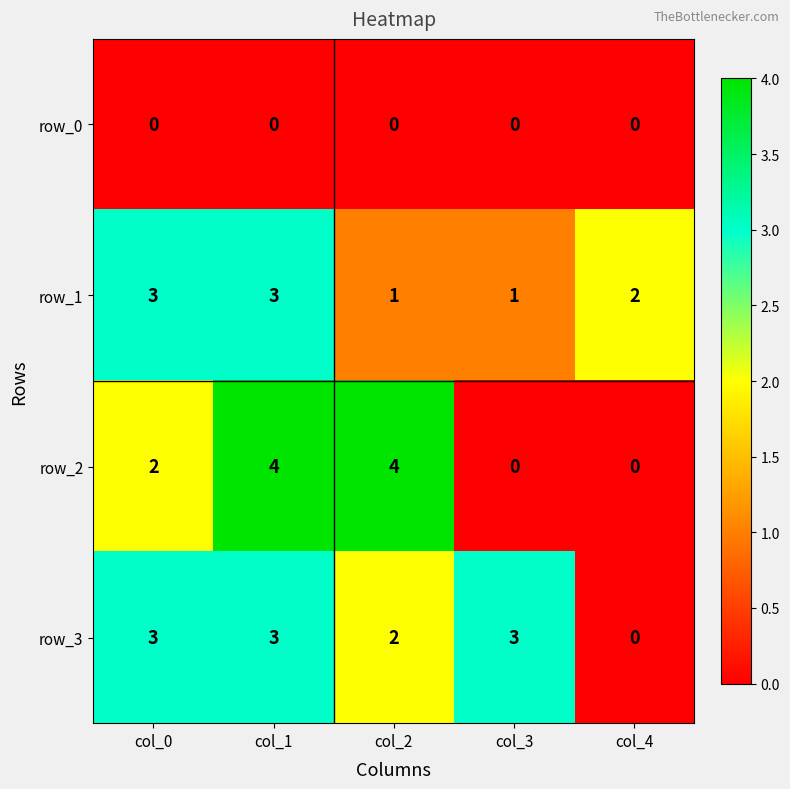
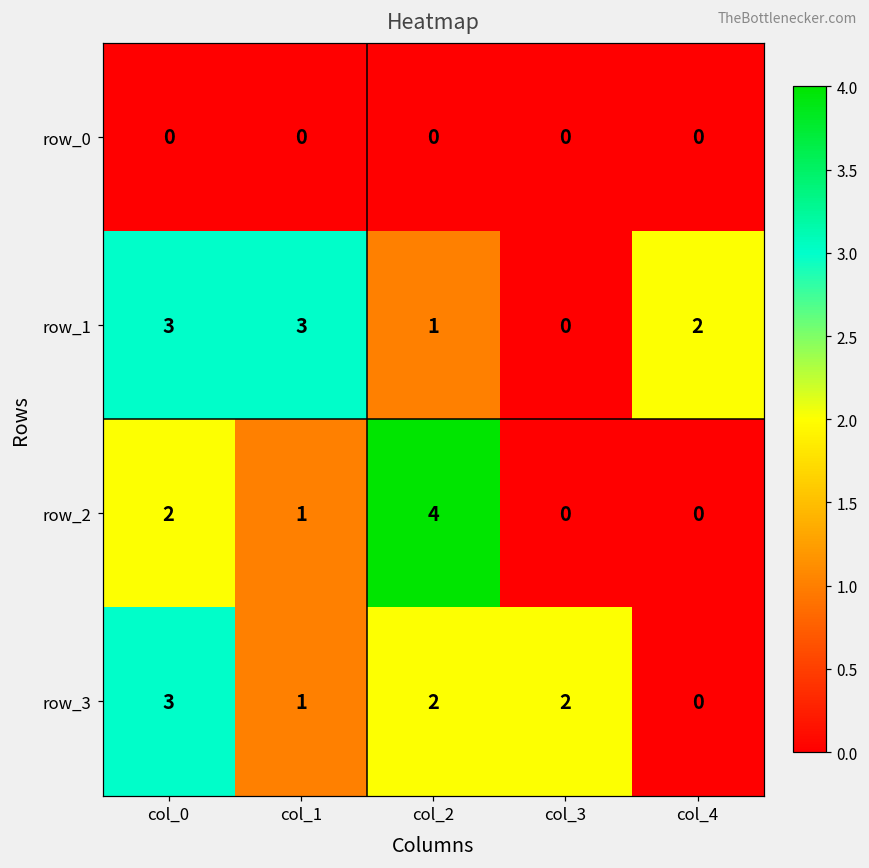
row_1, col_3: 1 -> 0
row_2, col_1: 4 -> 1
row_3, col_1: 3 -> 1
row_3, col_3: 3 -> 2
